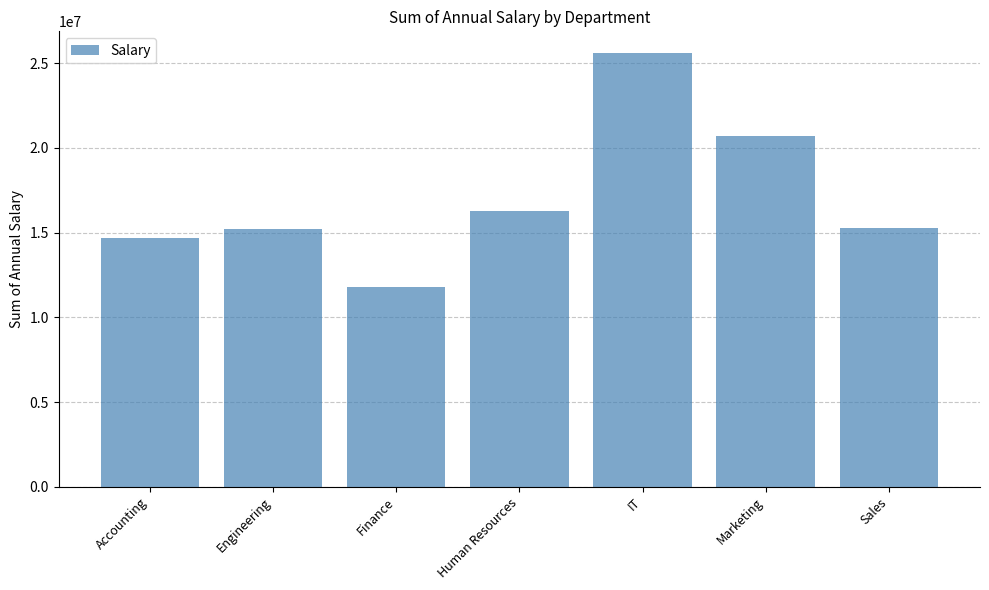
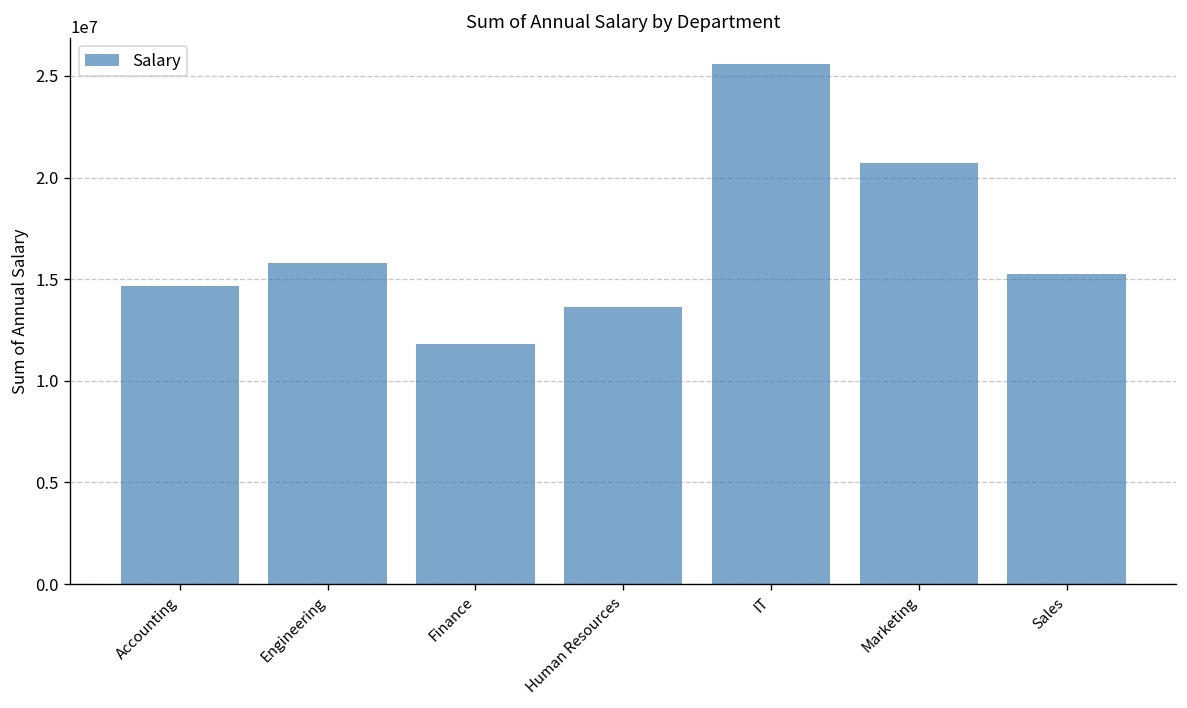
Engineering: 15200000 -> 15800000
Human Resources: 16300000 -> 13600000
